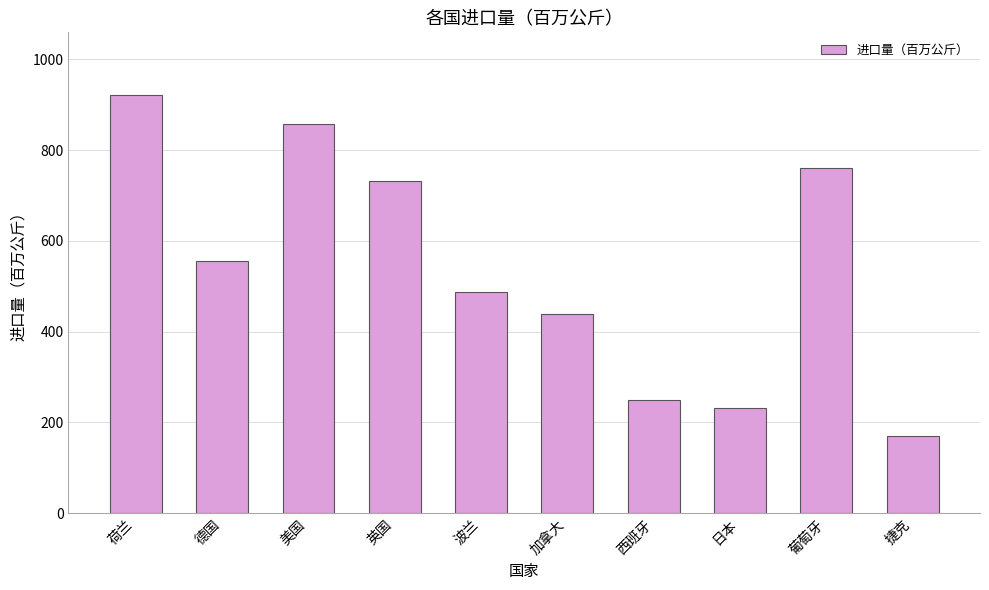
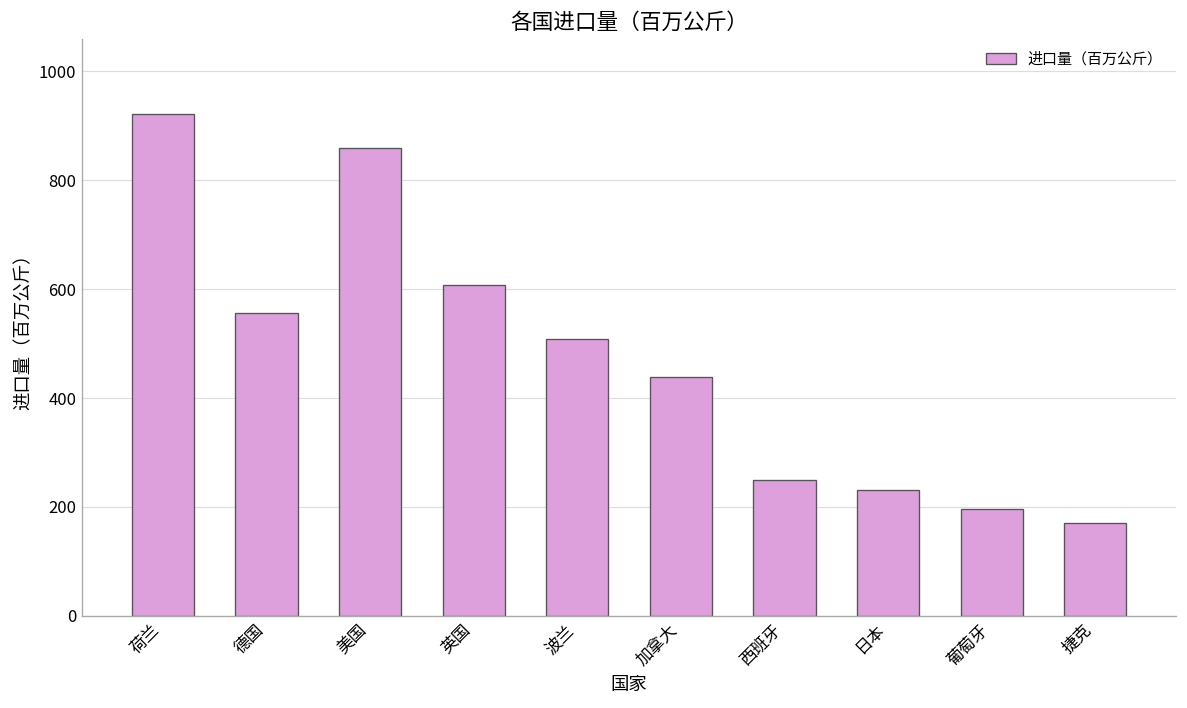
英国: 730 -> 610
波兰: 490 -> 510
葡萄牙: 760 -> 200
